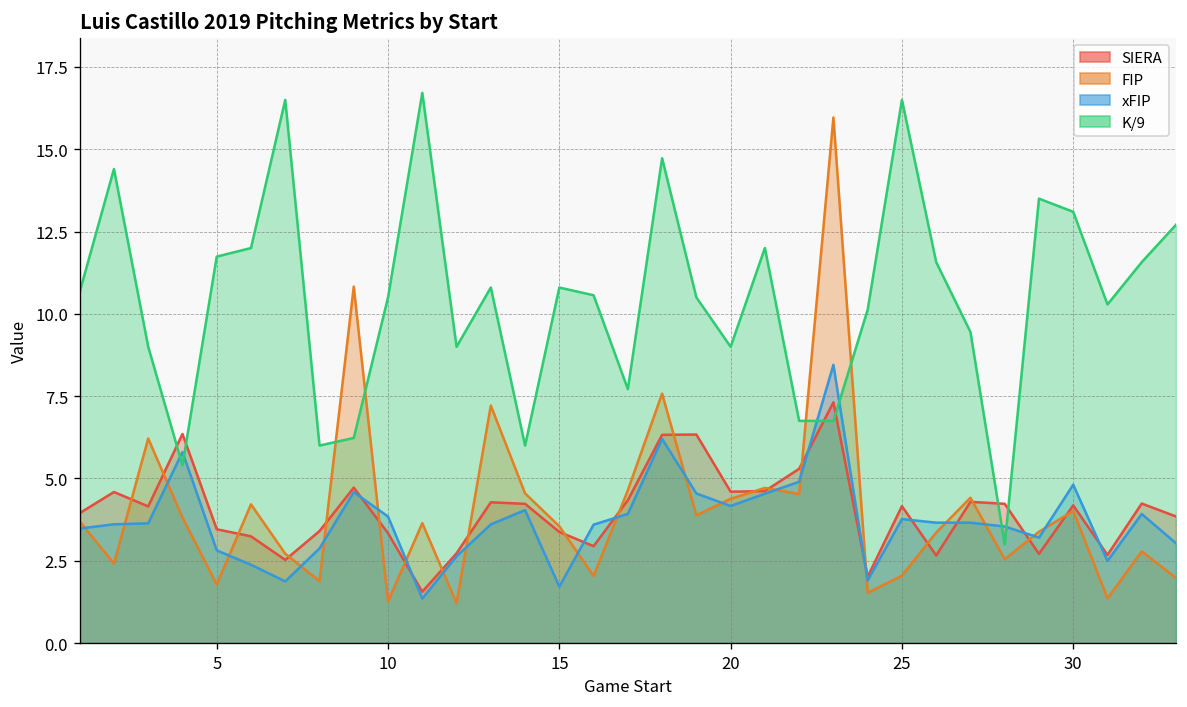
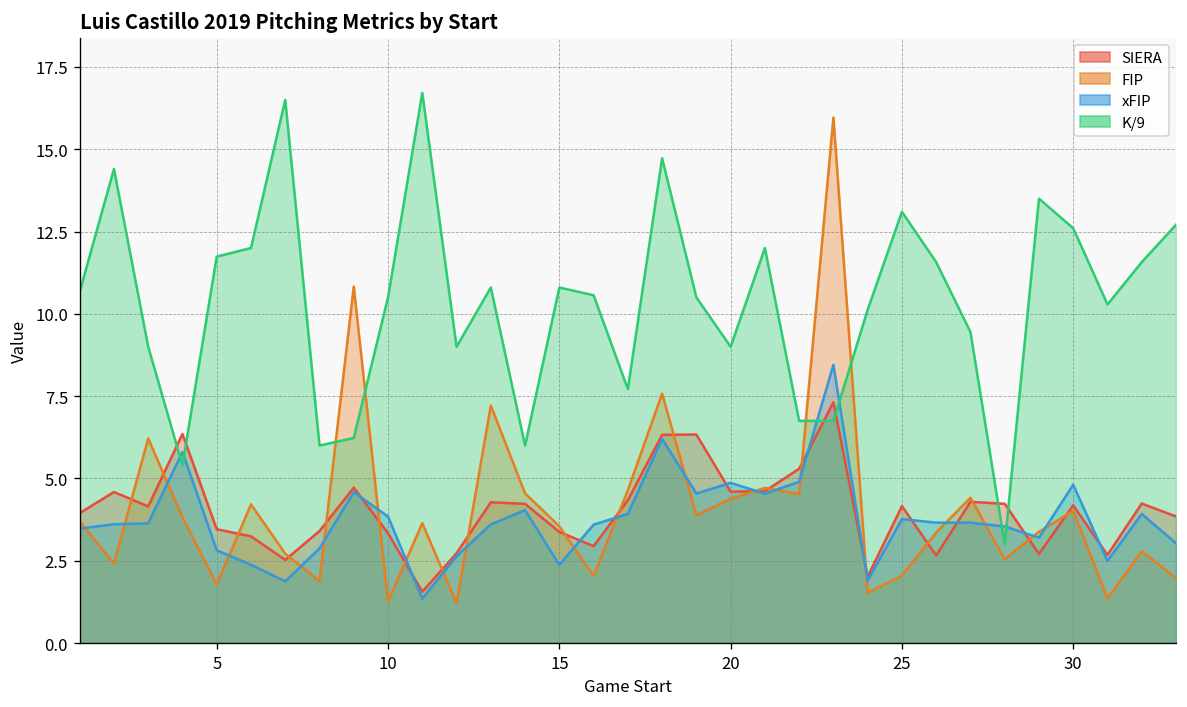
xFIP, 15: 1.7 -> 2.4
xFIP, 20: 4.2 -> 4.9
K/9, 25: 16.5 -> 13.1
K/9, 30: 13.1 -> 12.6
